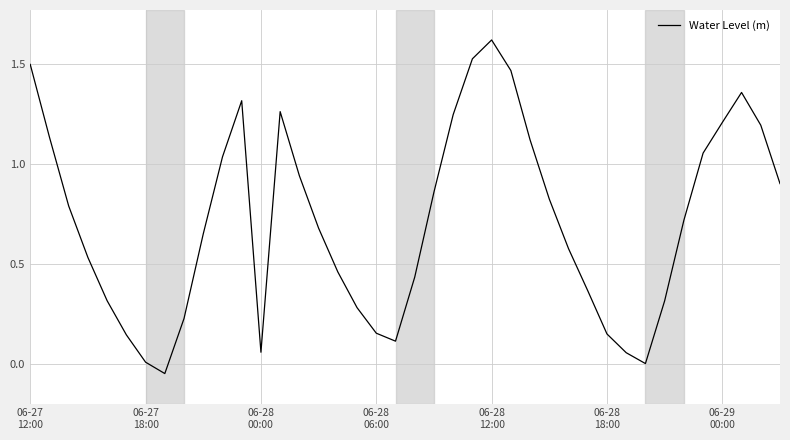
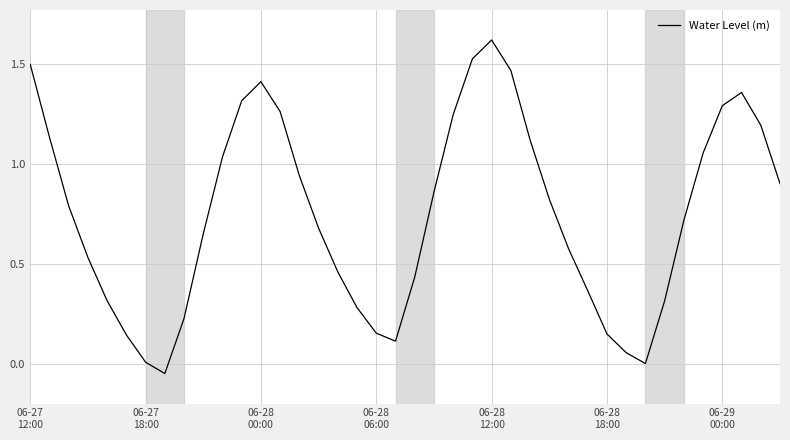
06-28 00:00: 0.06 -> 1.41
06-29 00:00: 1.21 -> 1.29
